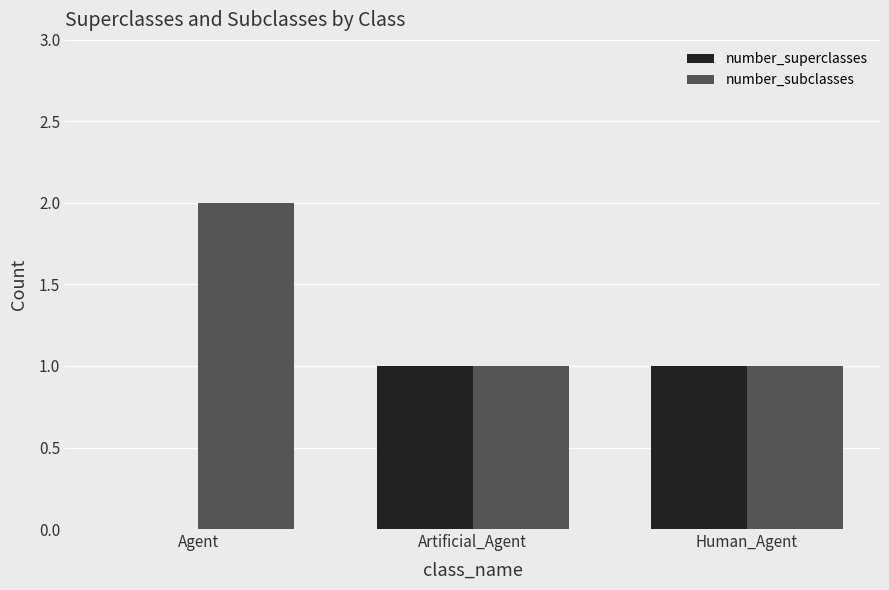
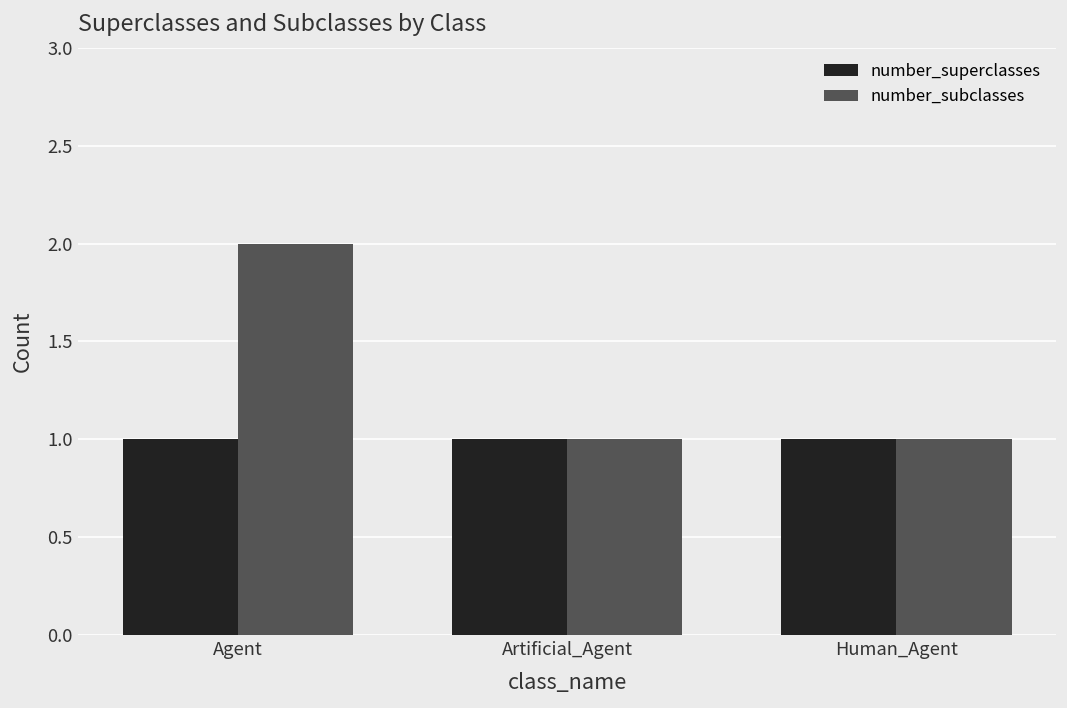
number_superclasses, Agent: 0 -> 1
